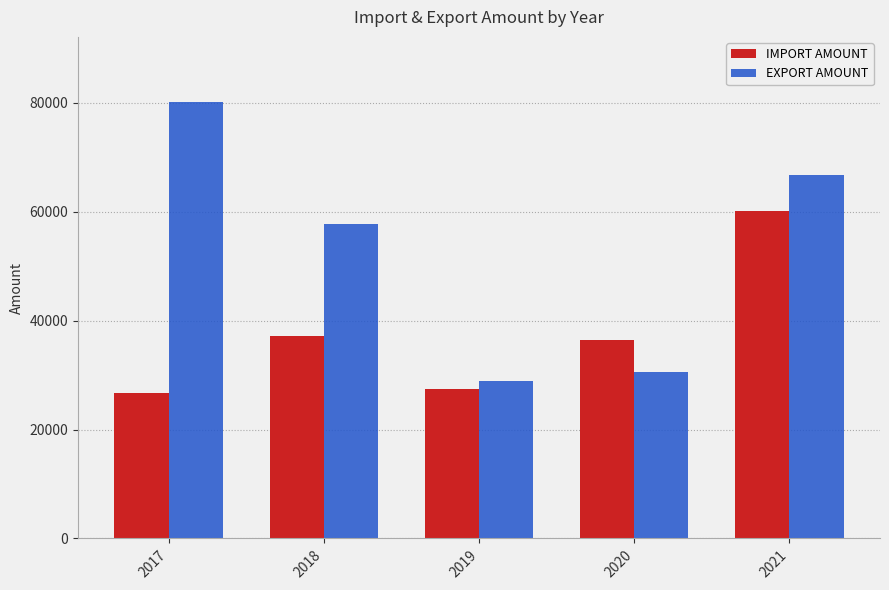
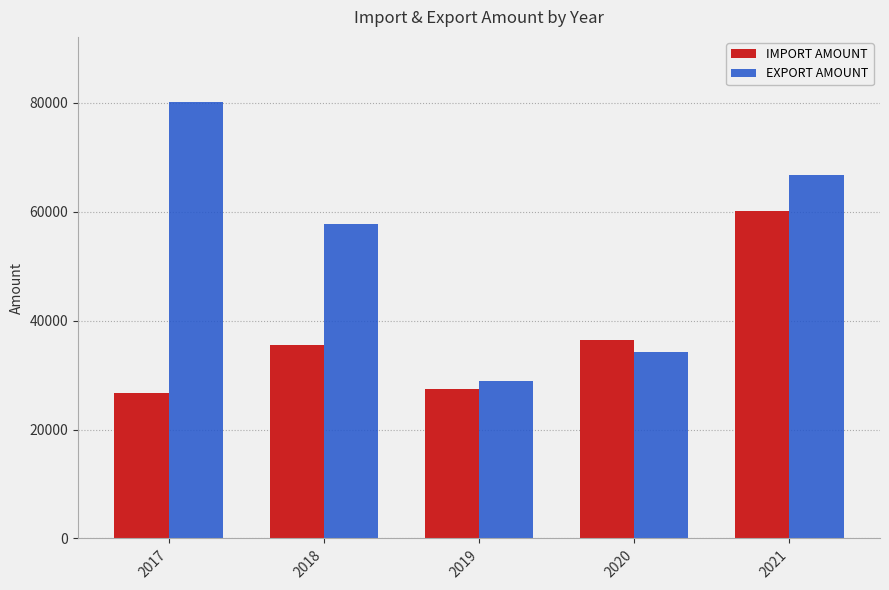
IMPORT AMOUNT, 2018: 37000 -> 35000
EXPORT AMOUNT, 2020: 31000 -> 34000
